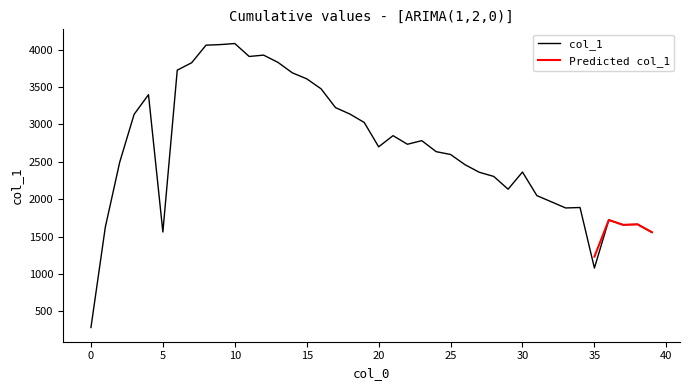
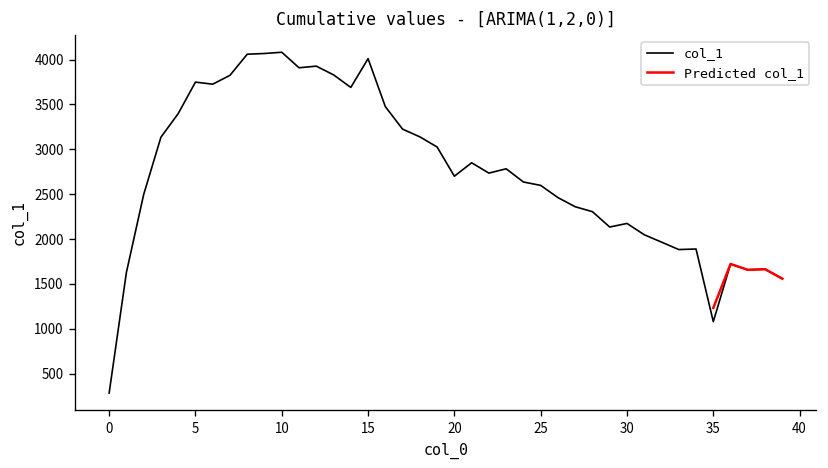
col_1, 5: 1600 -> 3700
col_1, 15: 3600 -> 4000
col_1, 30: 2400 -> 2200
